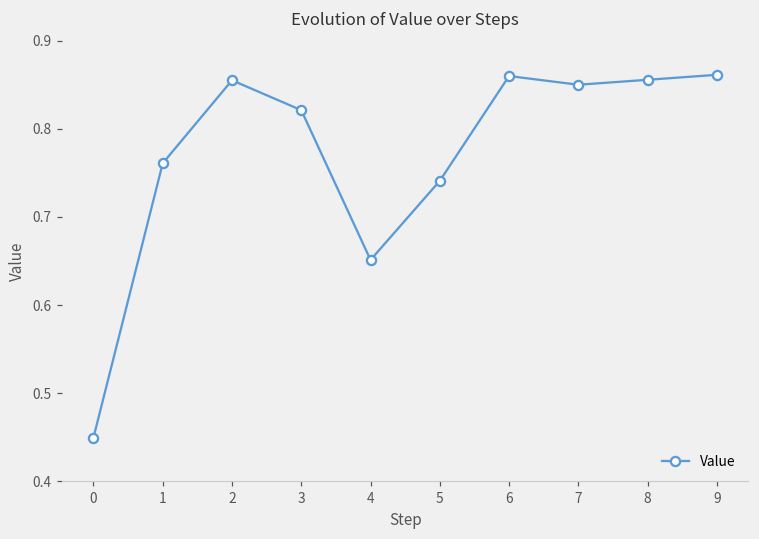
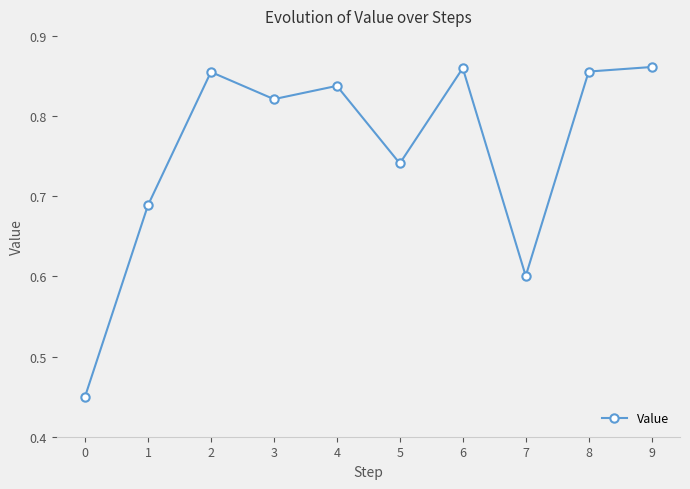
1: 0.76 -> 0.69
4: 0.65 -> 0.84
7: 0.85 -> 0.60
